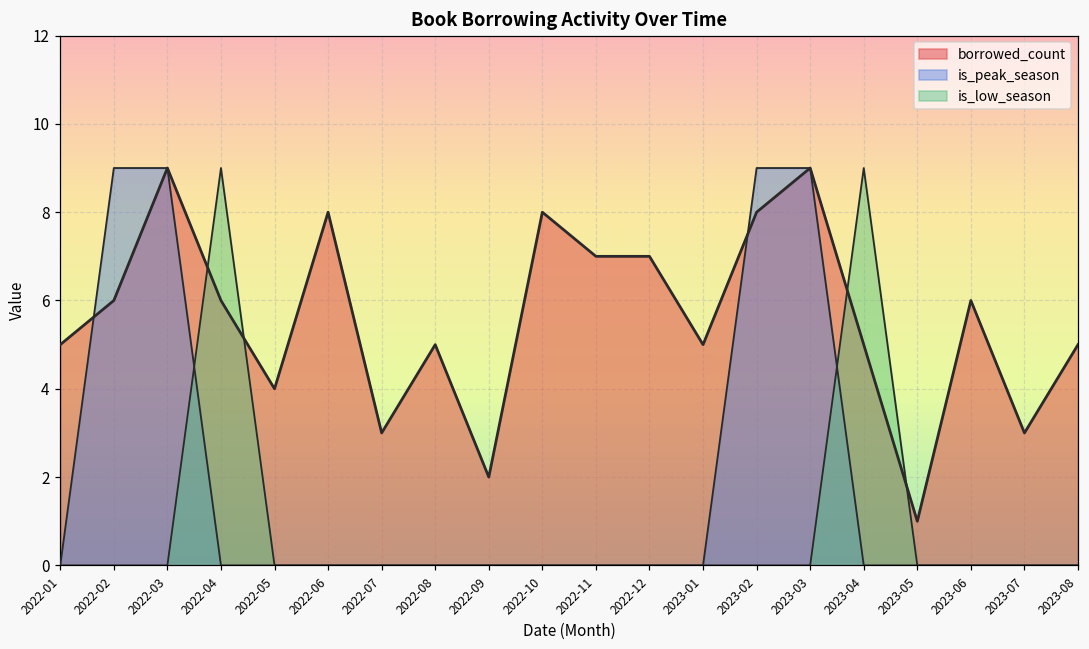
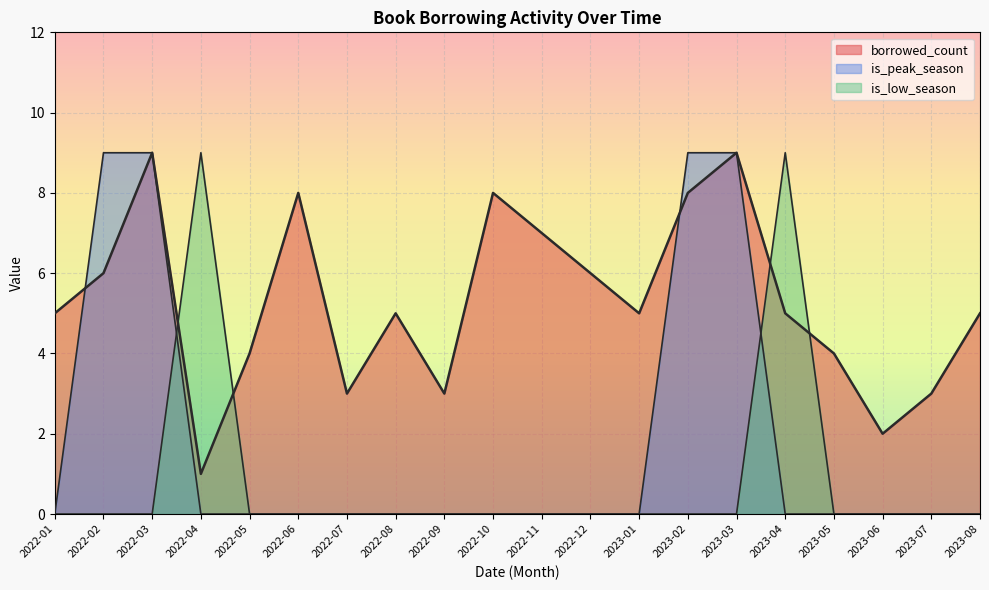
borrowed_count, 2022-04: 6 -> 1
borrowed_count, 2022-09: 2 -> 3
borrowed_count, 2022-12: 7 -> 6
borrowed_count, 2023-05: 1 -> 4
borrowed_count, 2023-06: 6 -> 2
